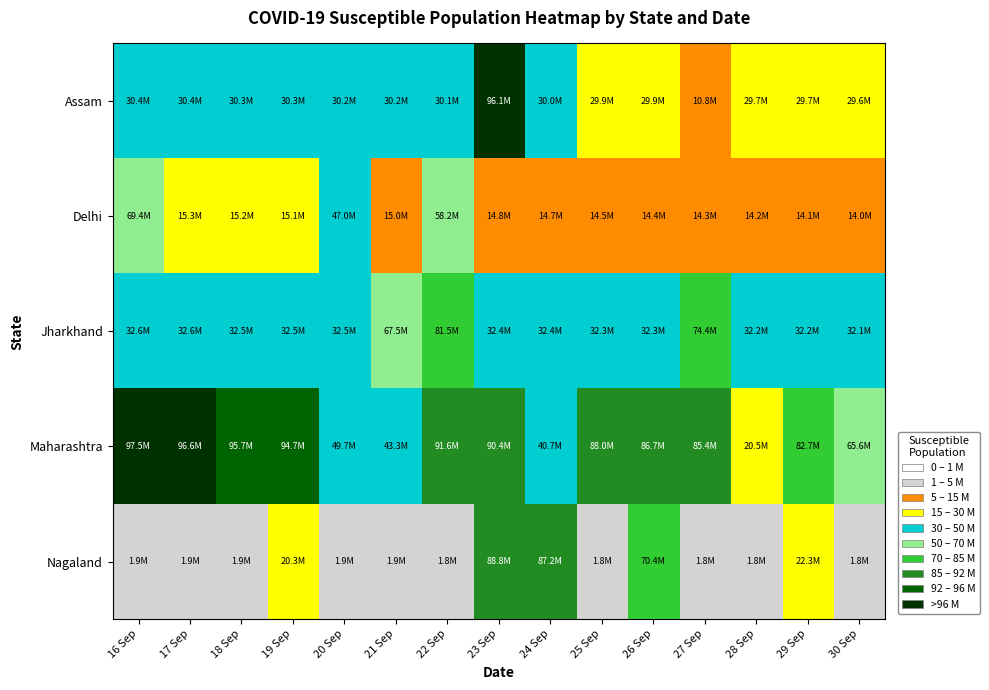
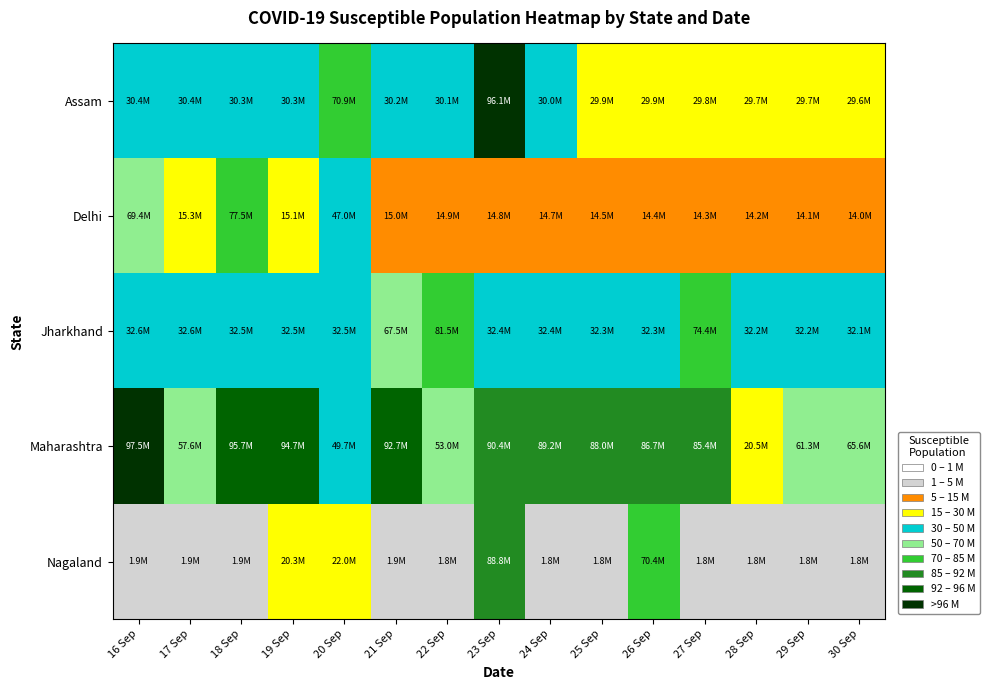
Assam, 20 Sep: 30.2M -> 70.9M
Assam, 27 Sep: 10.8M -> 29.8M
Delhi, 18 Sep: 15.2M -> 77.5M
Delhi, 22 Sep: 58.2M -> 14.9M
Maharashtra, 17 Sep: 96.6M -> 57.6M
Maharashtra, 21 Sep: 43.3M -> 92.7M
Maharashtra, 22 Sep: 91.6M -> 53.0M
Maharashtra, 24 Sep: 40.7M -> 89.2M
Maharashtra, 29 Sep: 82.7M -> 61.3M
Nagaland, 20 Sep: 1.9M -> 22.0M
Nagaland, 24 Sep: 87.2M -> 1.8M
Nagaland, 29 Sep: 22.3M -> 1.8M
